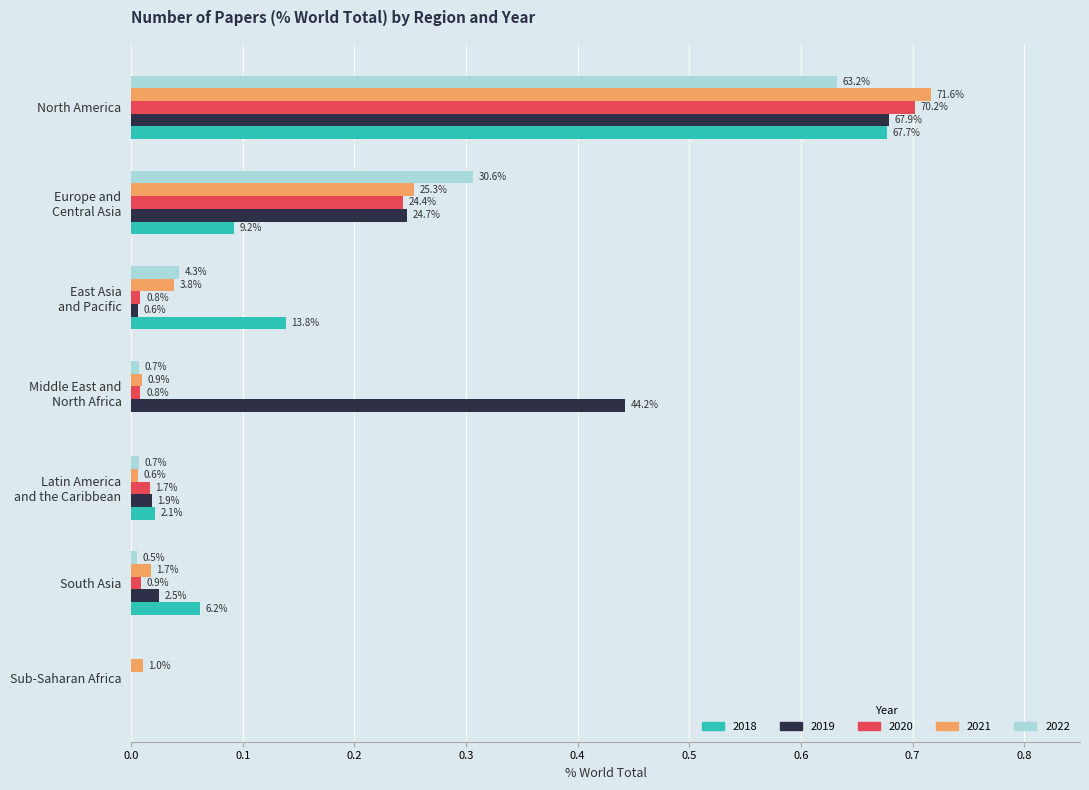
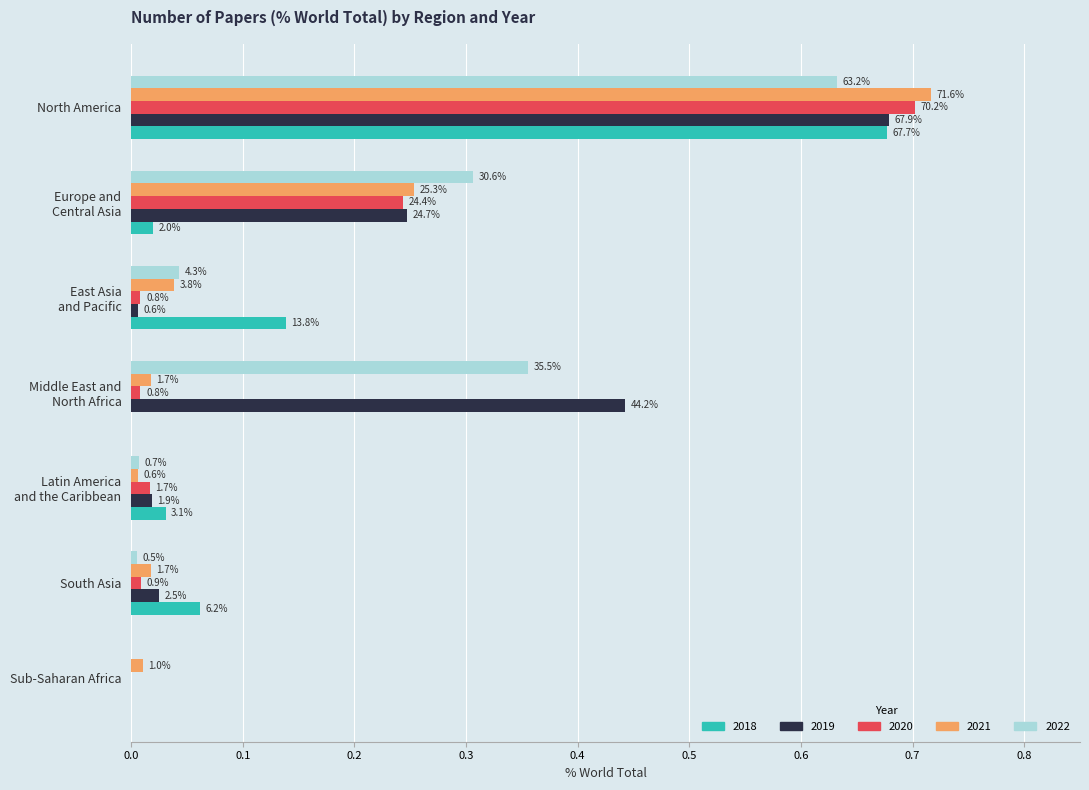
2018, Europe and Central Asia: 9.2% -> 2.0%
2022, Middle East and North Africa: 0.7% -> 35.5%
2021, Middle East and North Africa: 0.9% -> 1.7%
2018, Latin America and the Caribbean: 2.1% -> 3.1%
